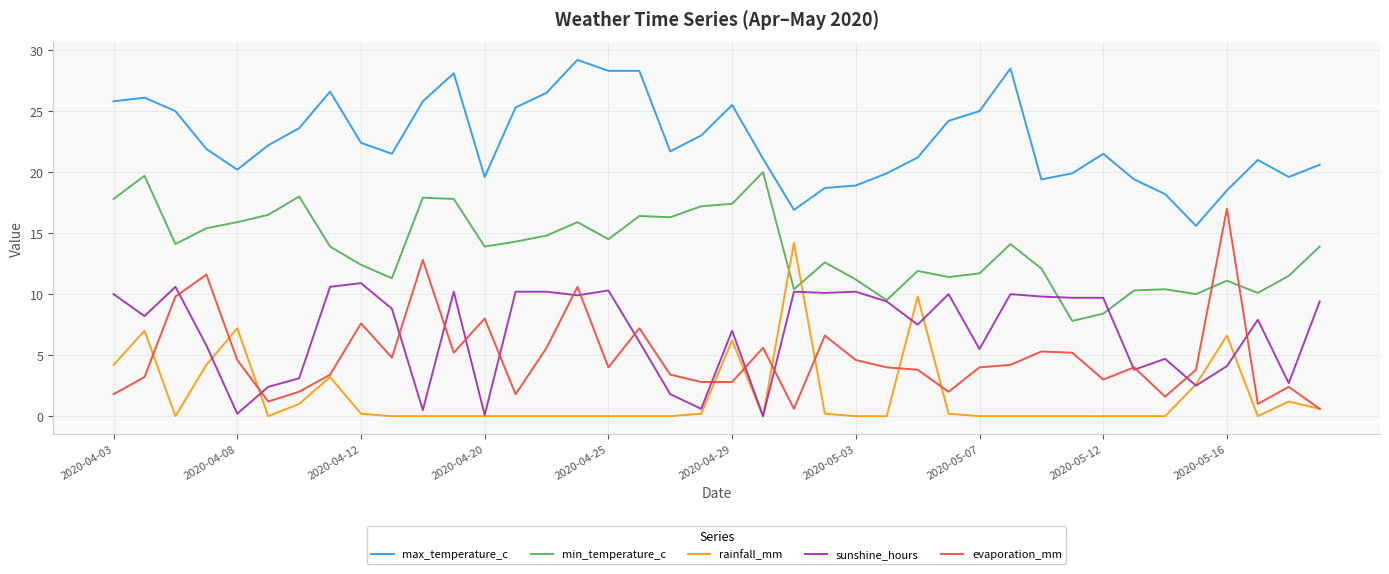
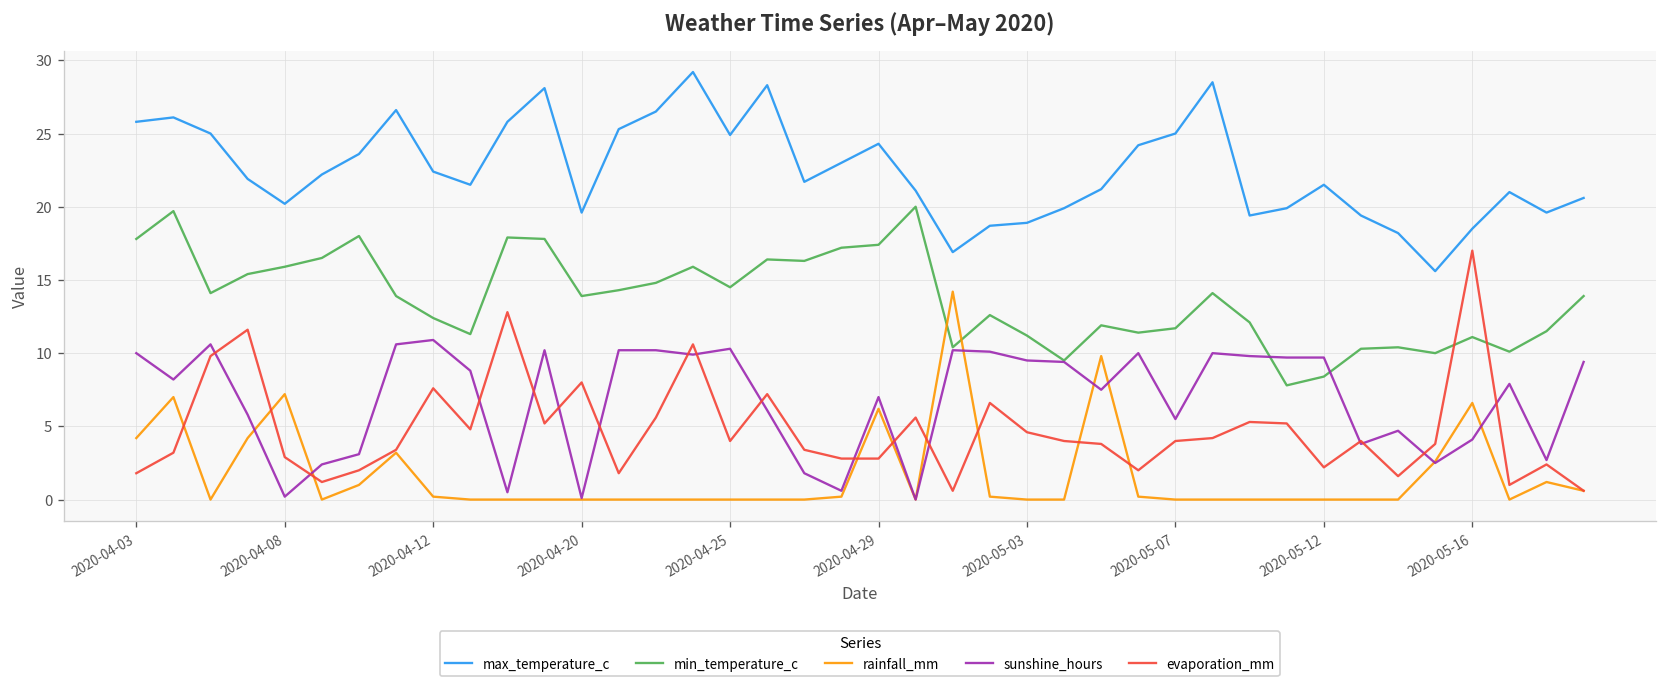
evaporation_mm, 2020-04-08: 4.6 -> 2.9
max_temperature_c, 2020-04-25: 28.3 -> 24.9
max_temperature_c, 2020-04-29: 25.5 -> 24.3
sunshine_hours, 2020-05-03: 10.2 -> 9.5
evaporation_mm, 2020-05-12: 3.0 -> 2.2
